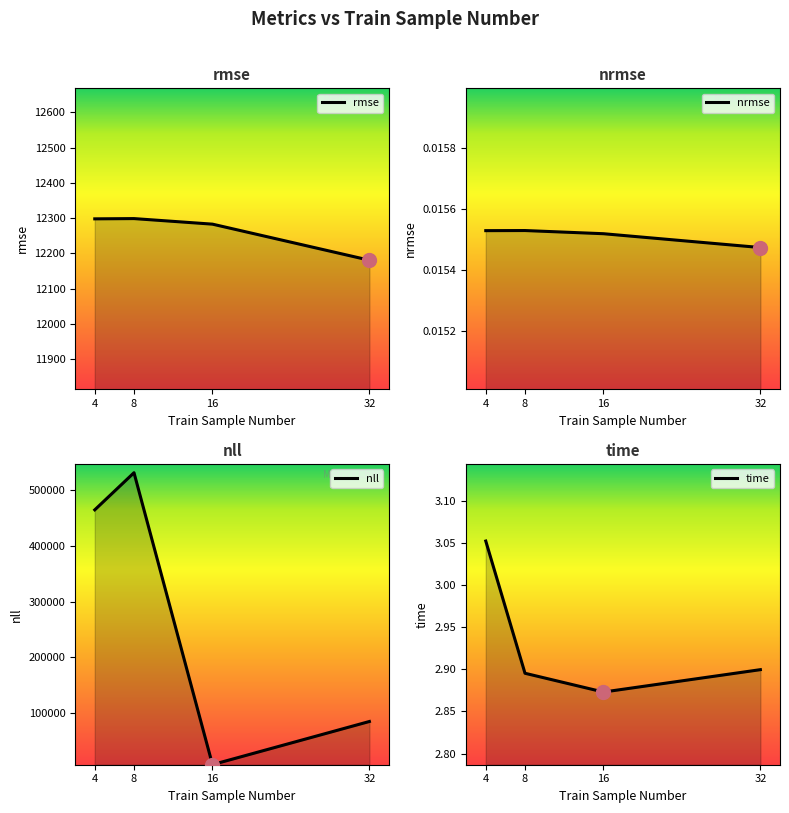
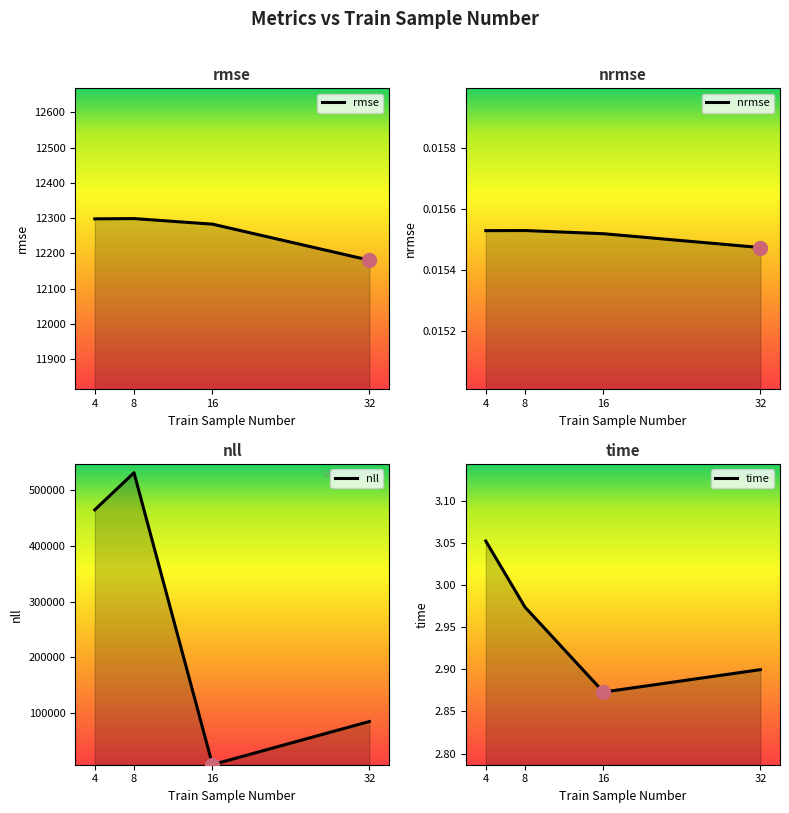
time, time, 8: 2.90 -> 2.97
